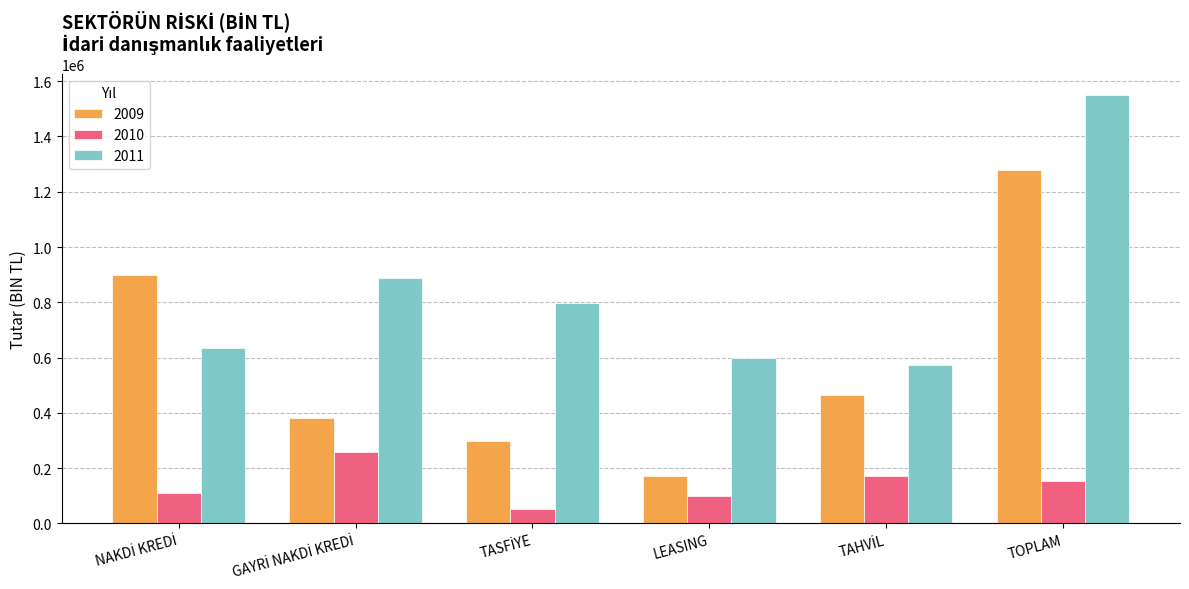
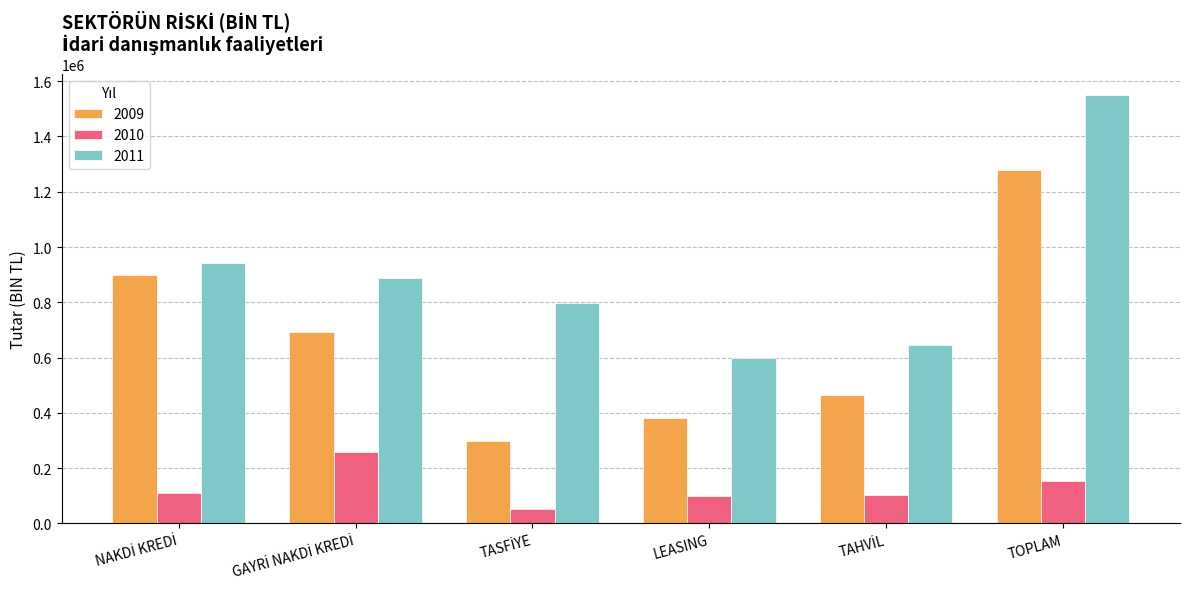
2011, NAKDİ KREDİ: 630000 -> 940000
2009, GAYRİ NAKDİ KREDİ: 380000 -> 690000
2009, LEASING: 170000 -> 380000
2010, TAHVİL: 170000 -> 100000
2011, TAHVİL: 570000 -> 650000
